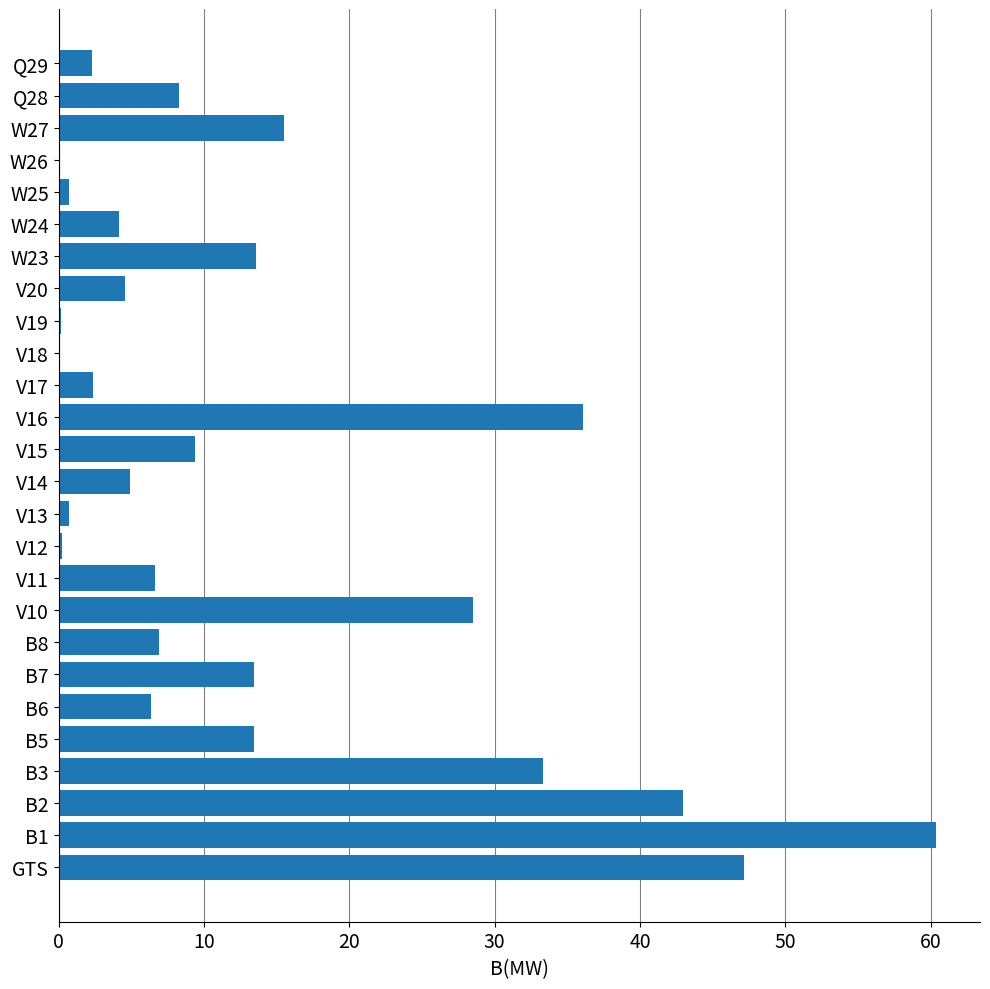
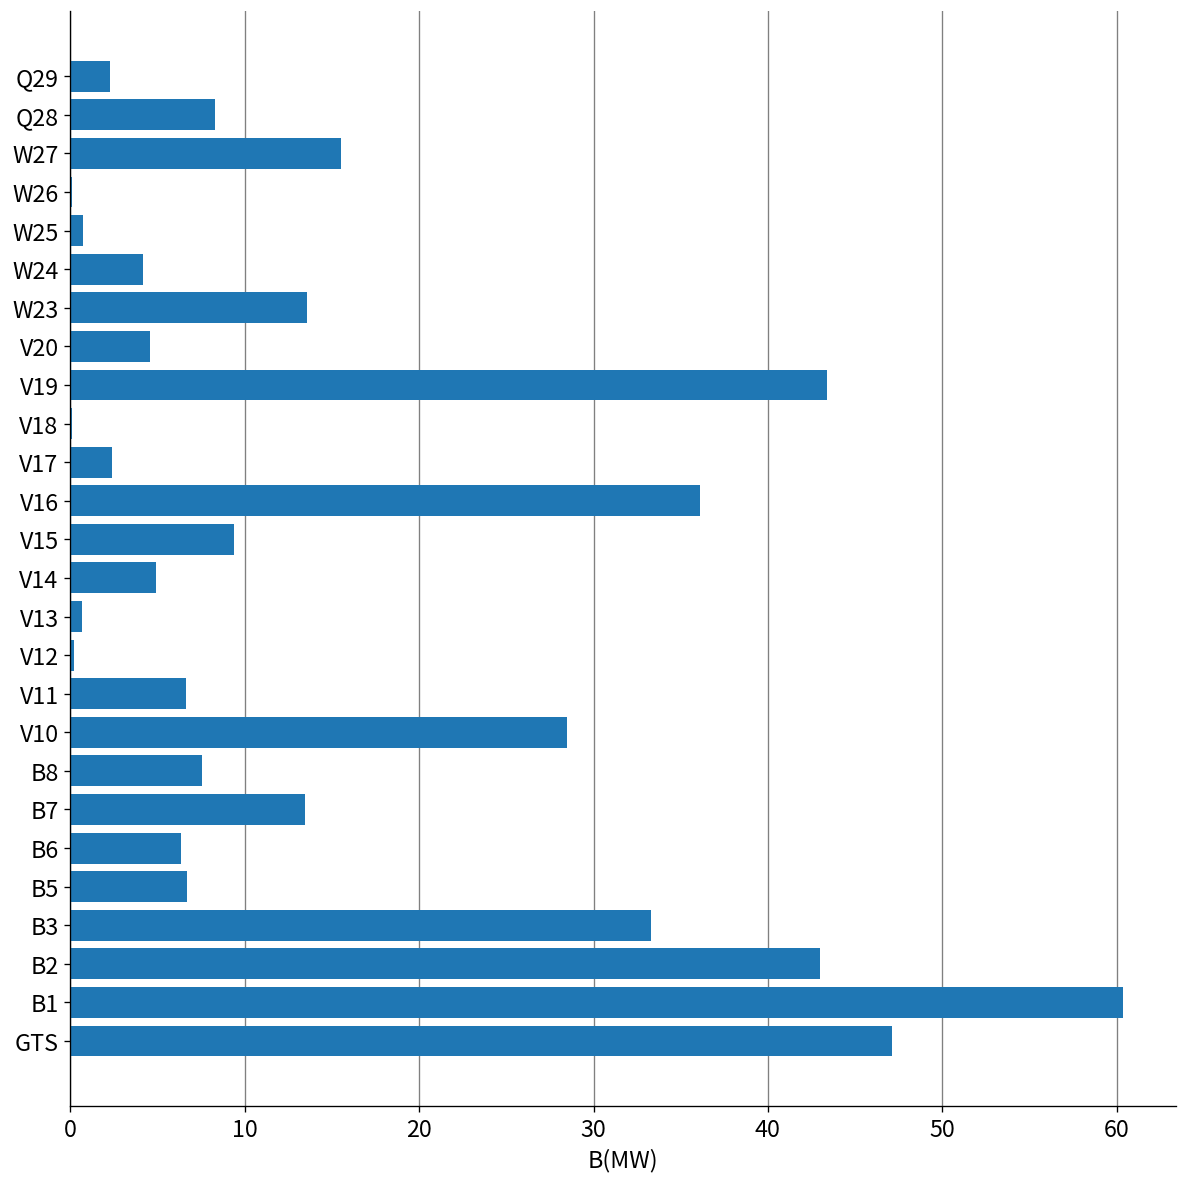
V19: 0.1 -> 43.4
B8: 6.9 -> 7.5
B5: 13.4 -> 6.7
